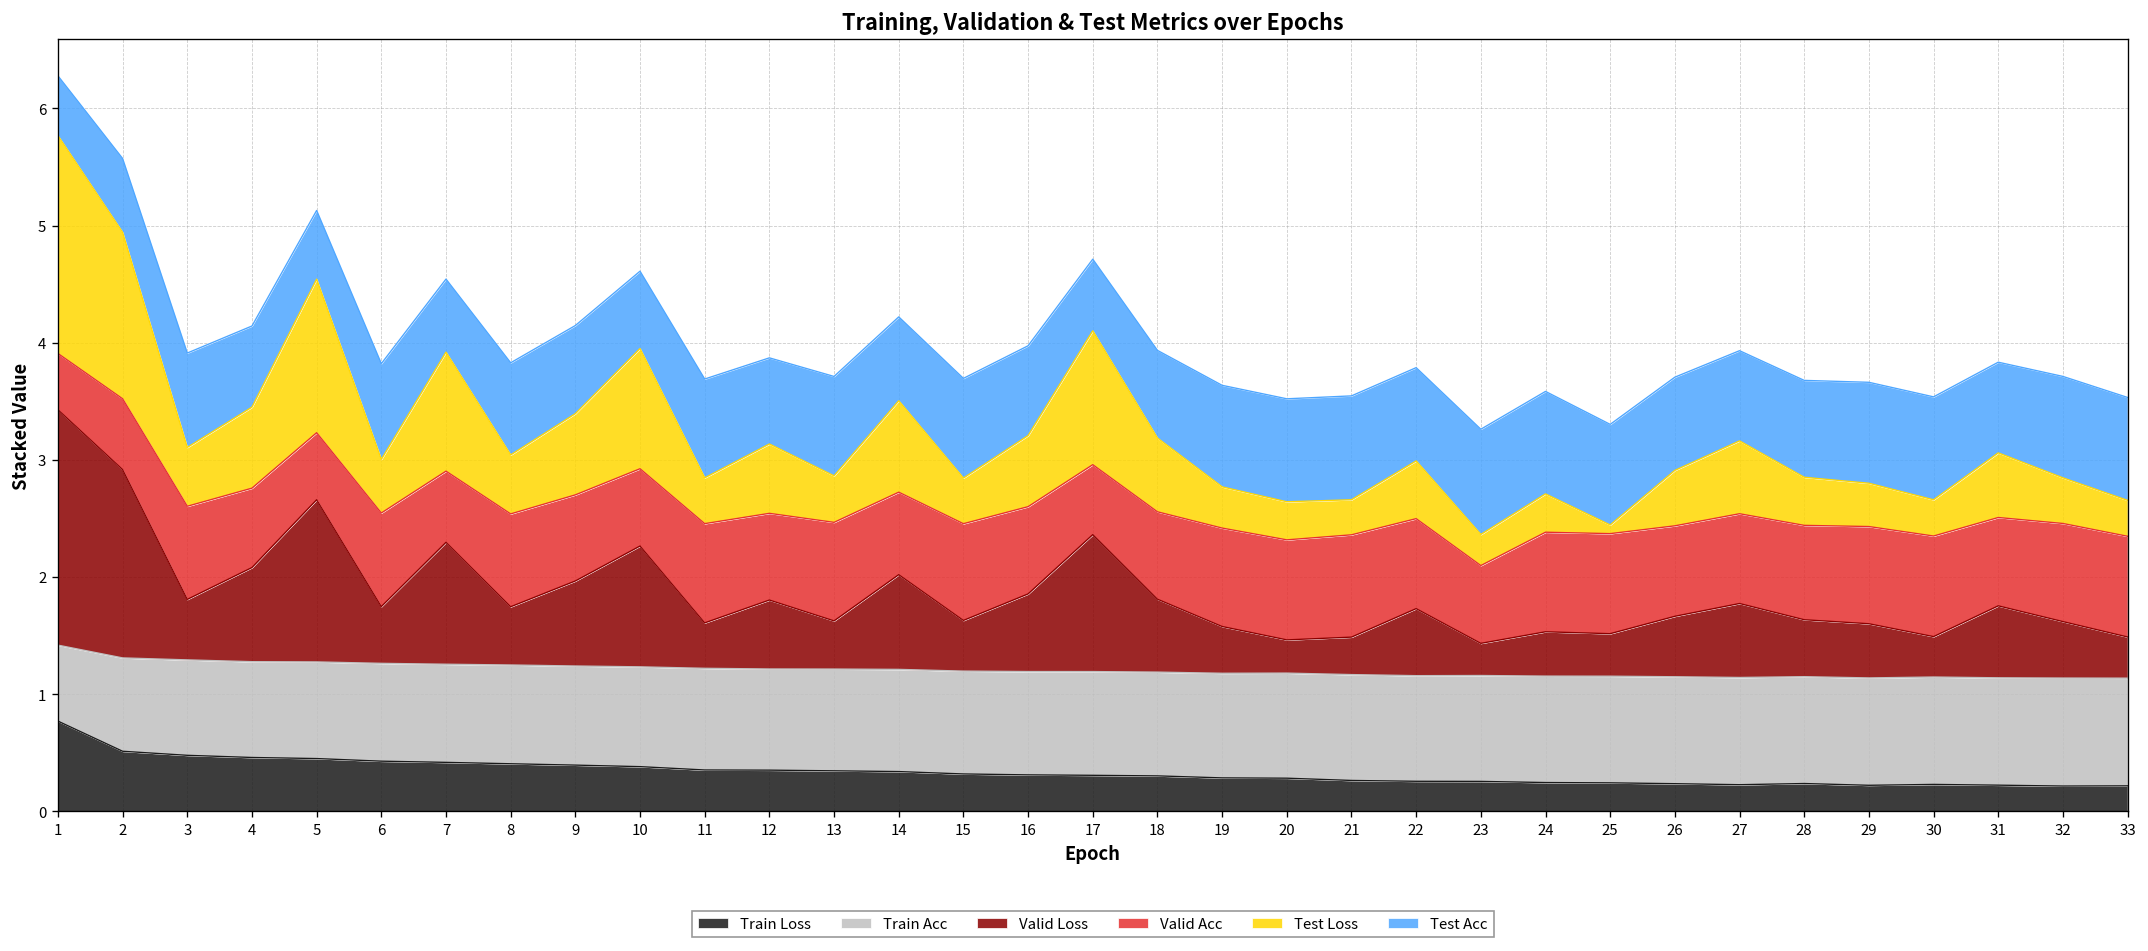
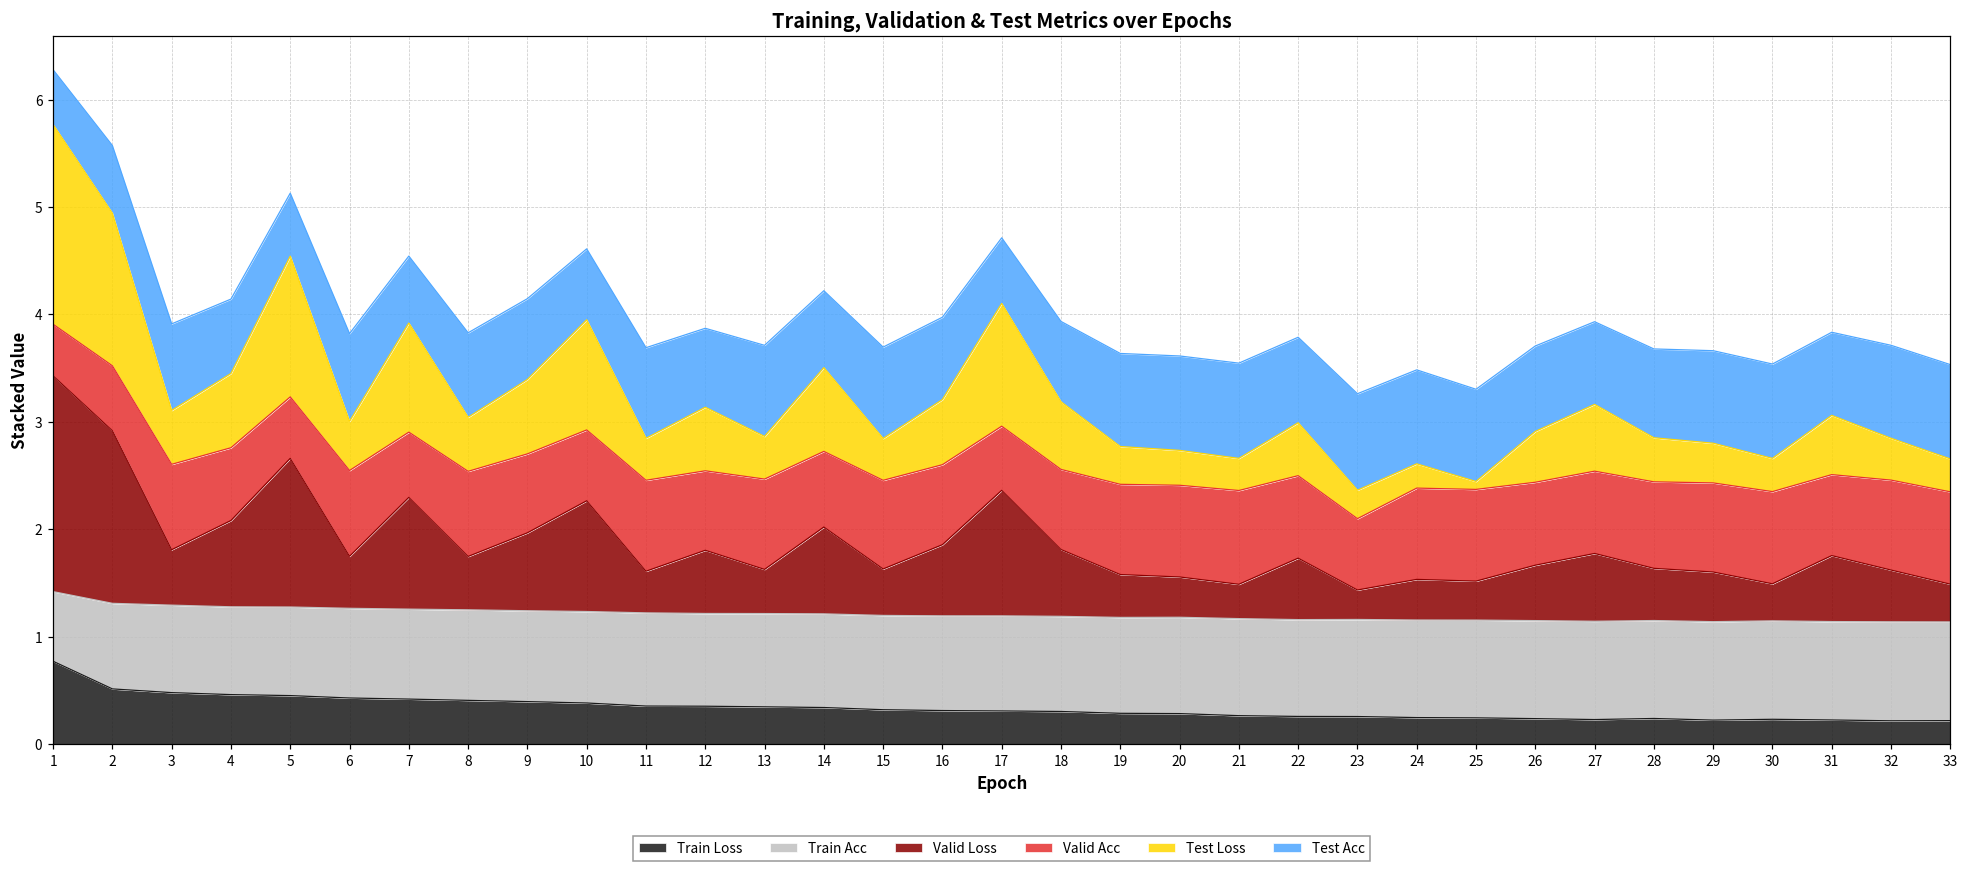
Valid Loss, 20: 0.3 -> 0.4
Test Loss, 24: 0.3 -> 0.2
